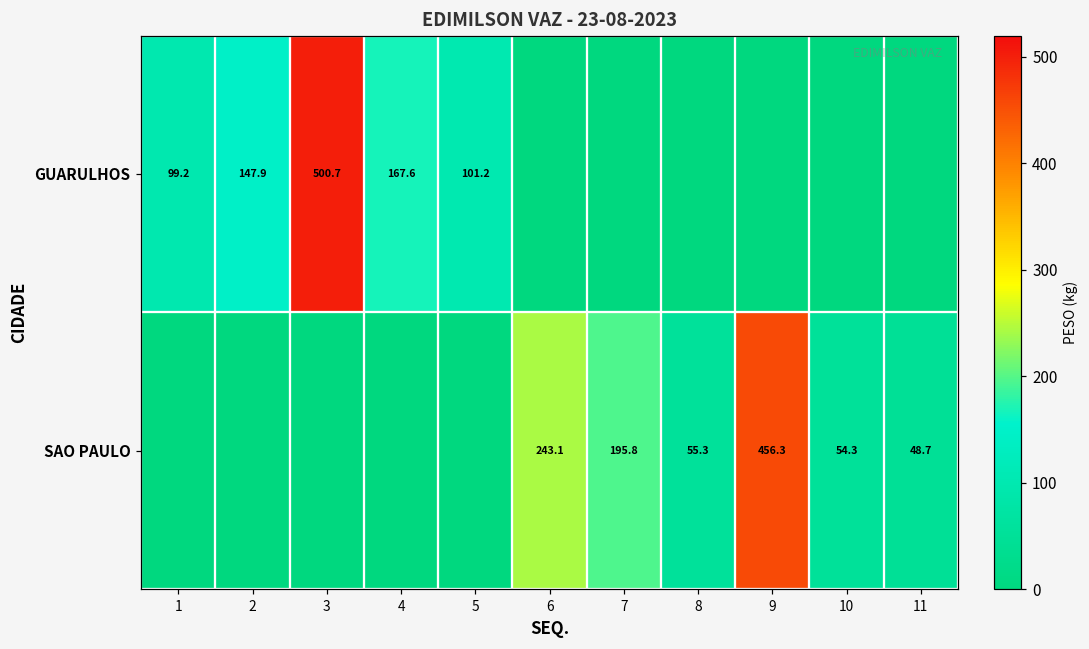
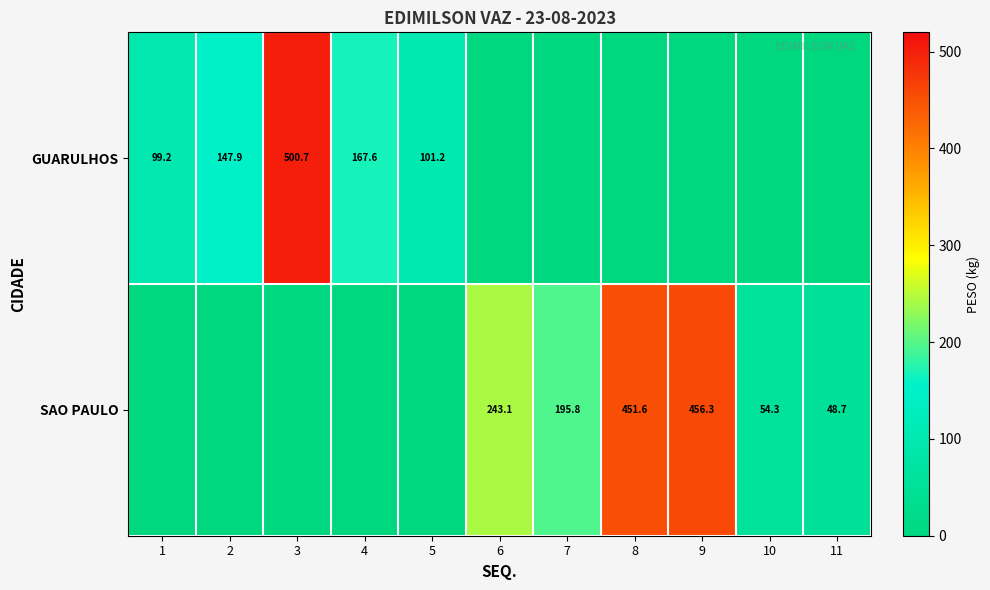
SAO PAULO, 8: 55.3 -> 451.6
